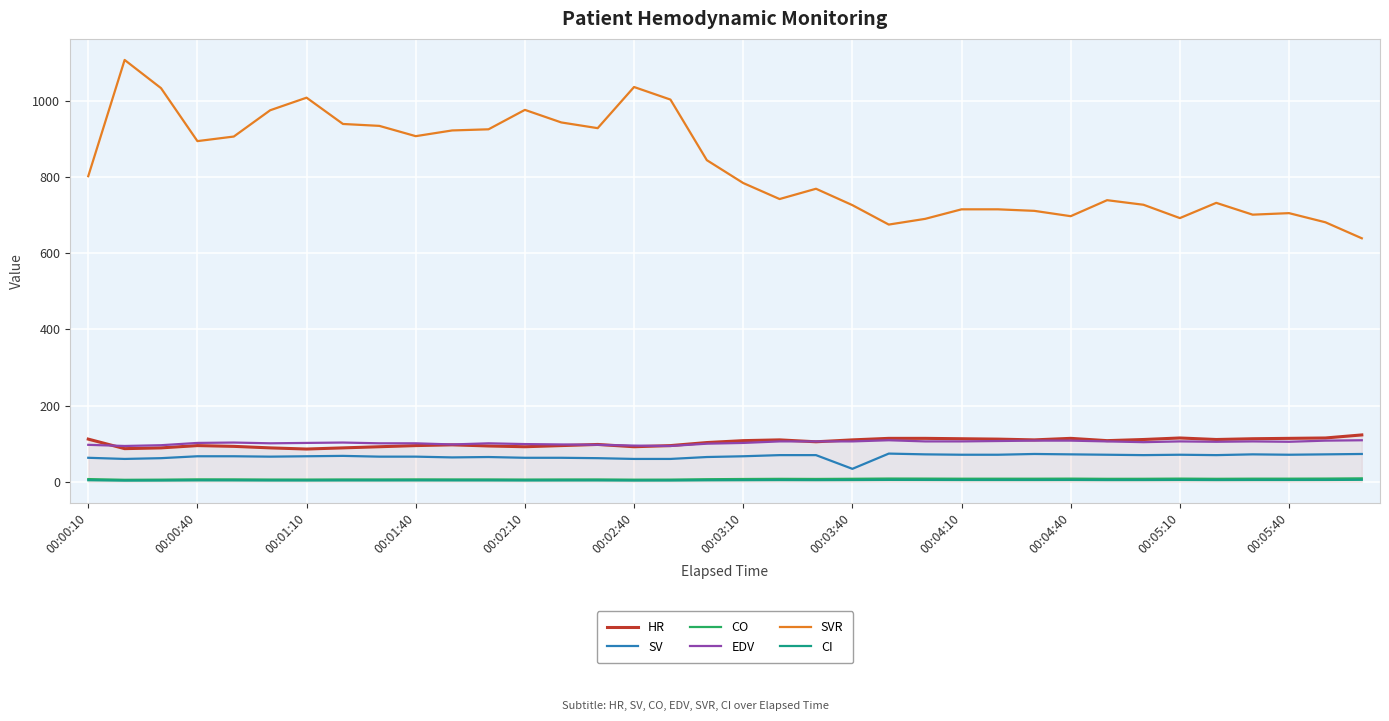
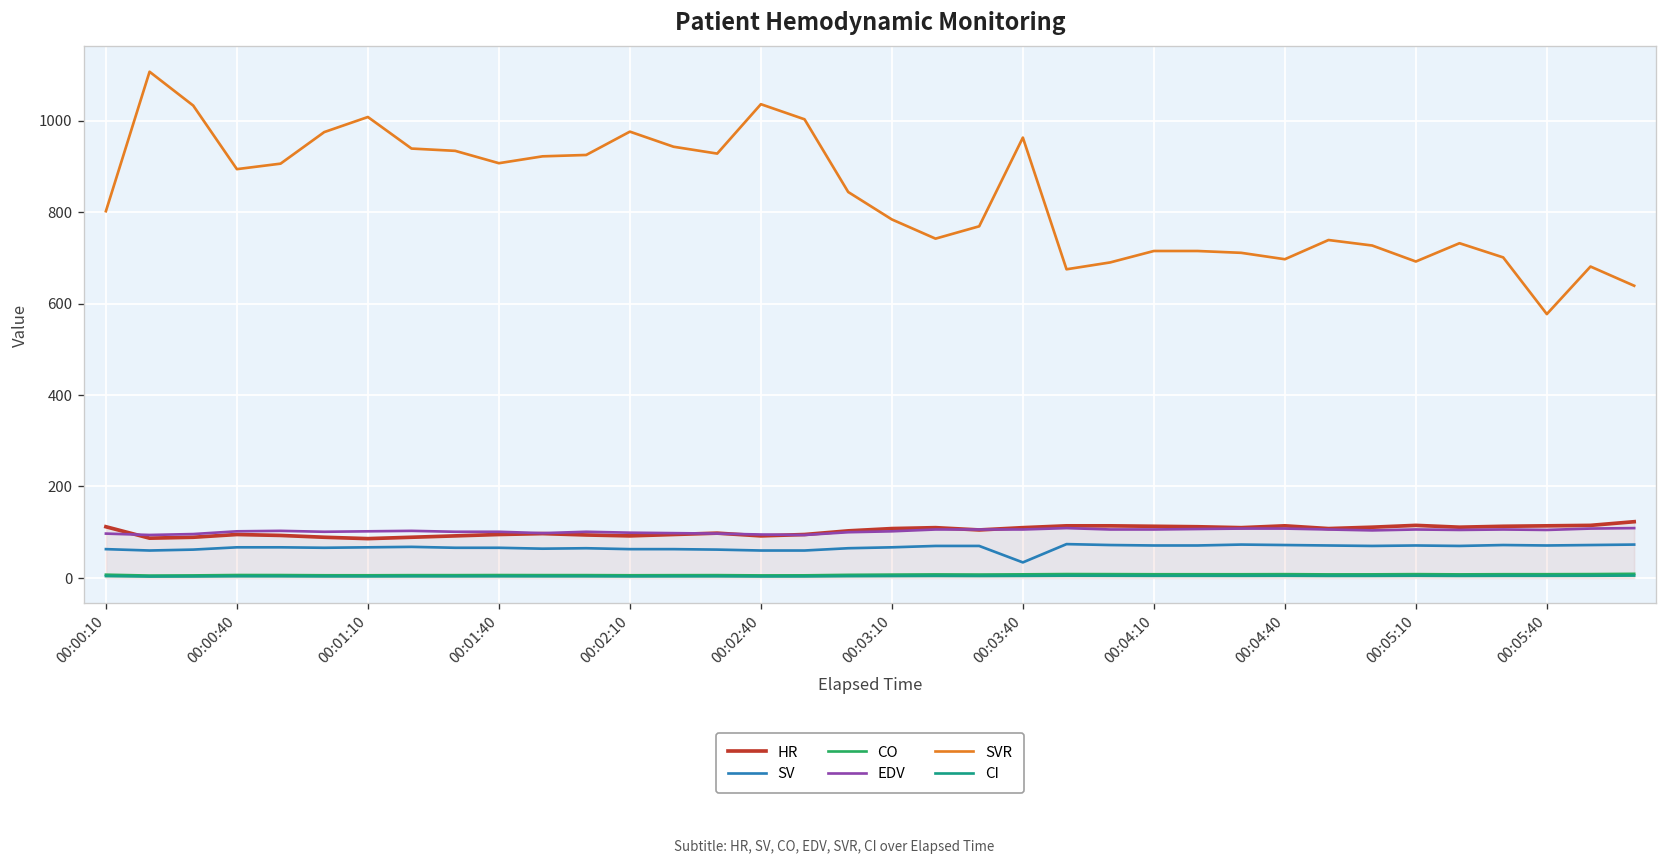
SVR, 00:03:40: 730 -> 960
SVR, 00:05:40: 710 -> 580
